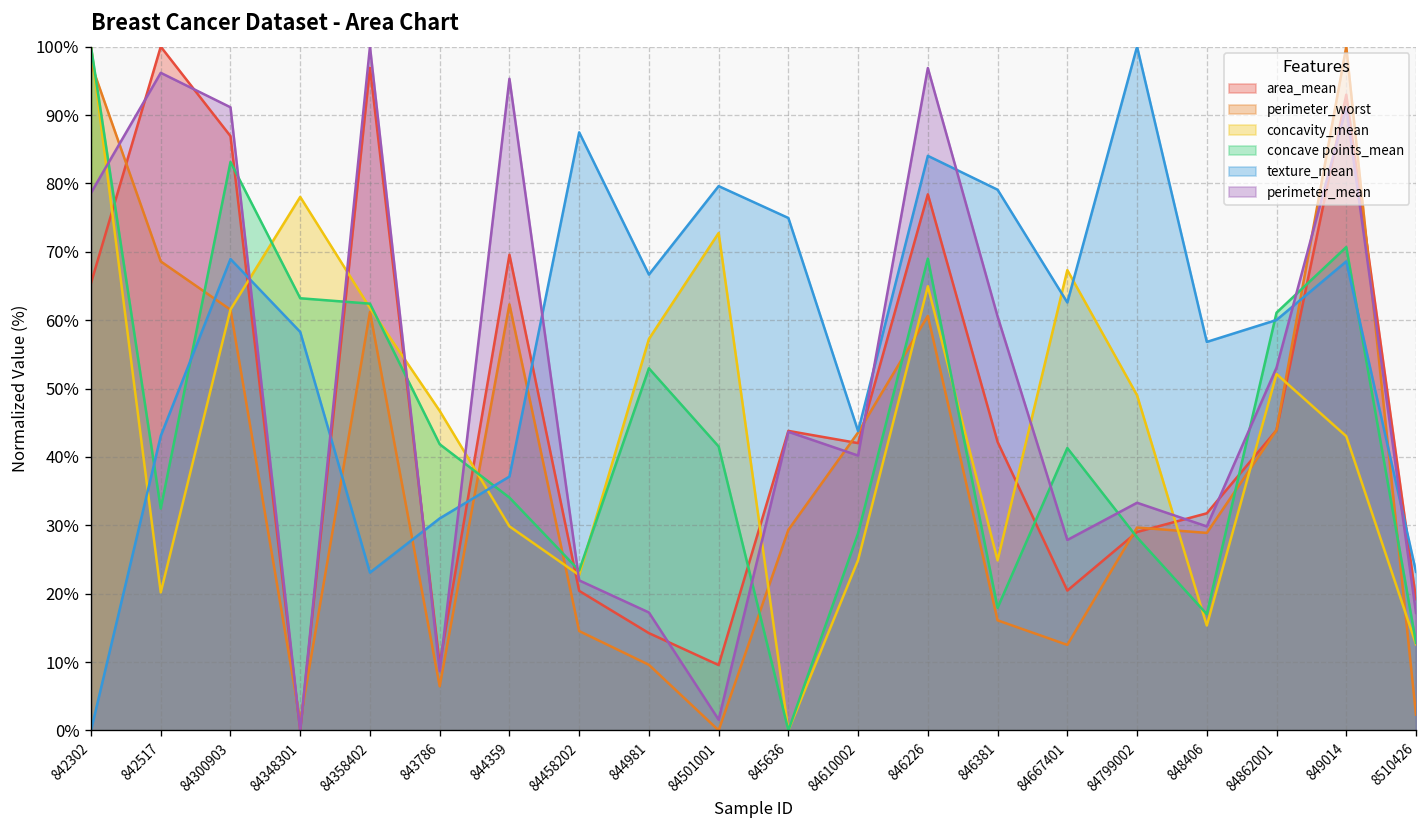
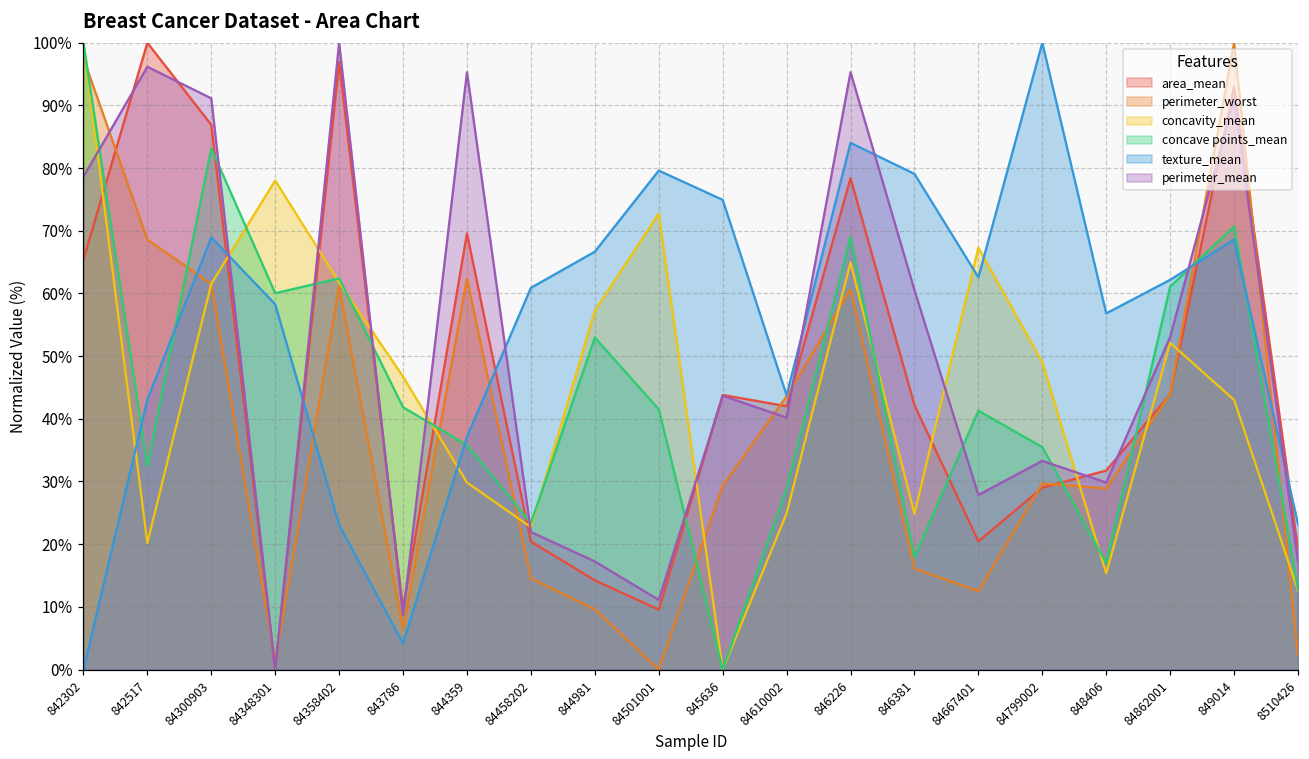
concave points_mean, 84348301: 63% -> 60%
texture_mean, 843786: 31% -> 4%
concave points_mean, 844359: 34% -> 36%
texture_mean, 84458202: 87% -> 61%
perimeter_mean, 84501001: 2% -> 11%
perimeter_mean, 846226: 97% -> 95%
concave points_mean, 84799002: 28% -> 35%
texture_mean, 84862001: 60% -> 62%
